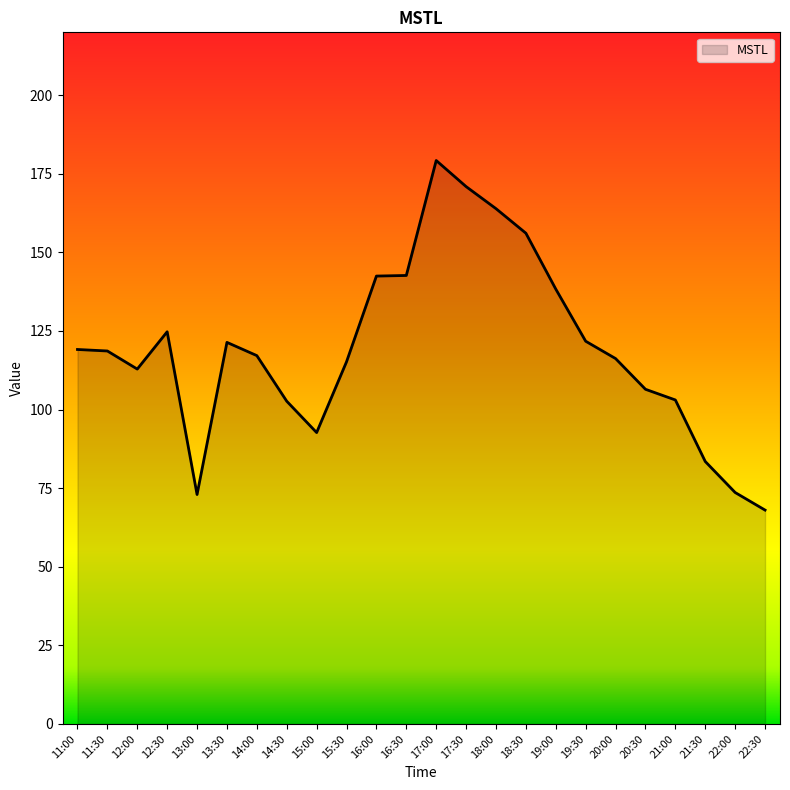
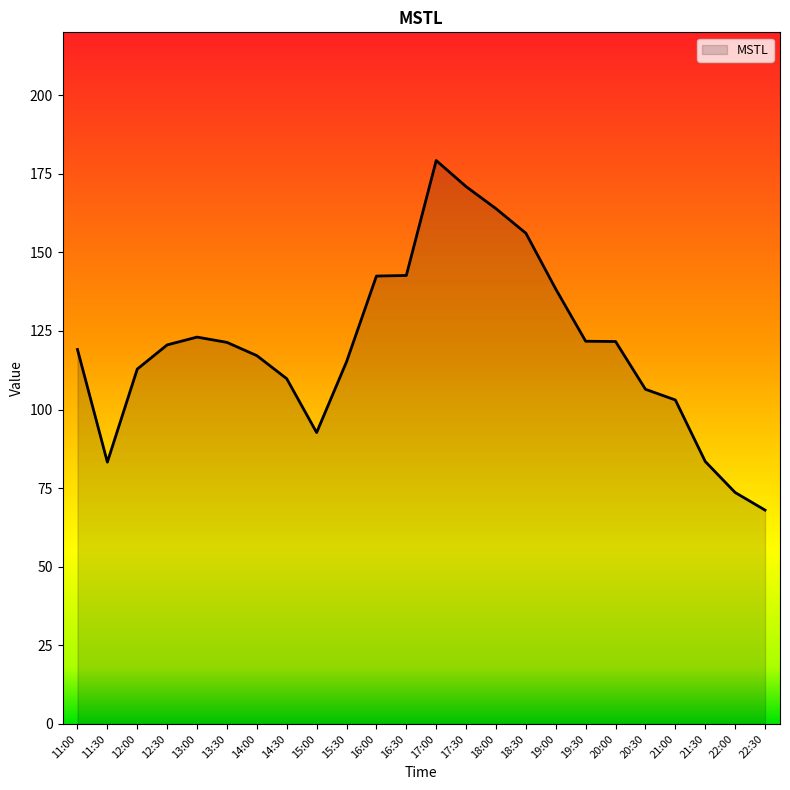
11:30: 119 -> 83
12:30: 125 -> 121
13:00: 73 -> 123
14:30: 103 -> 110
20:00: 116 -> 122
